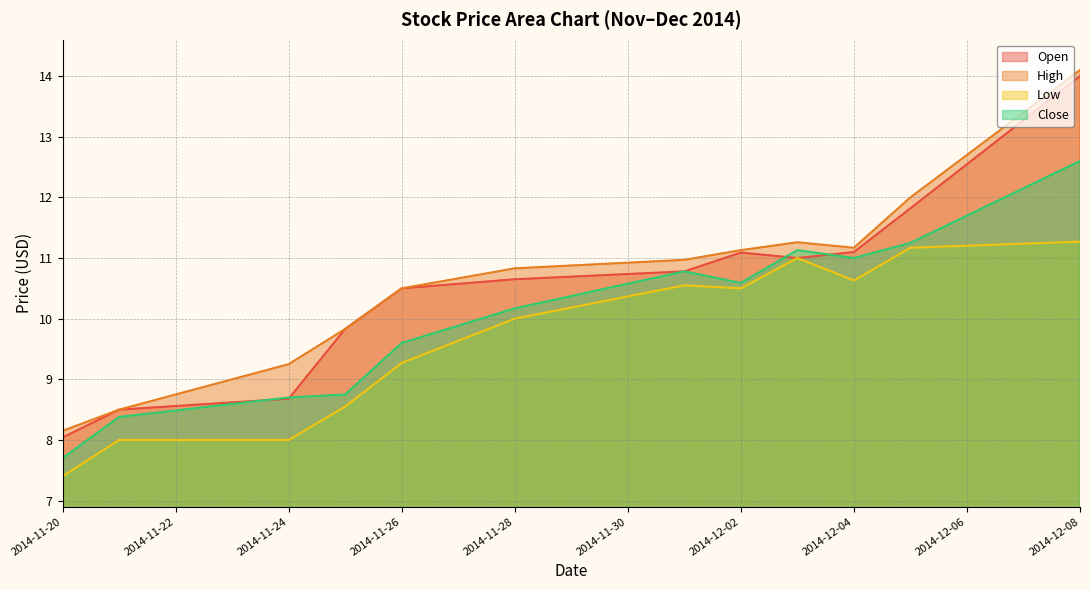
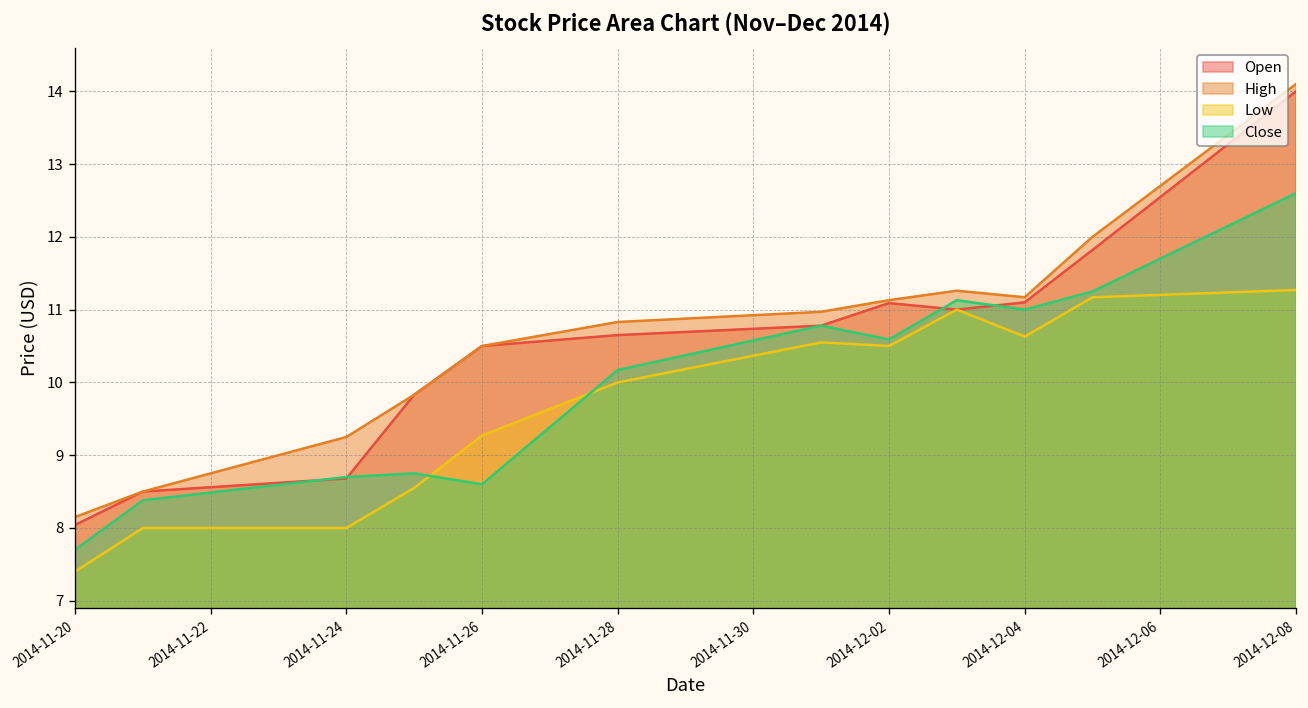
Close, 2014-11-26: 9.6 -> 8.6
